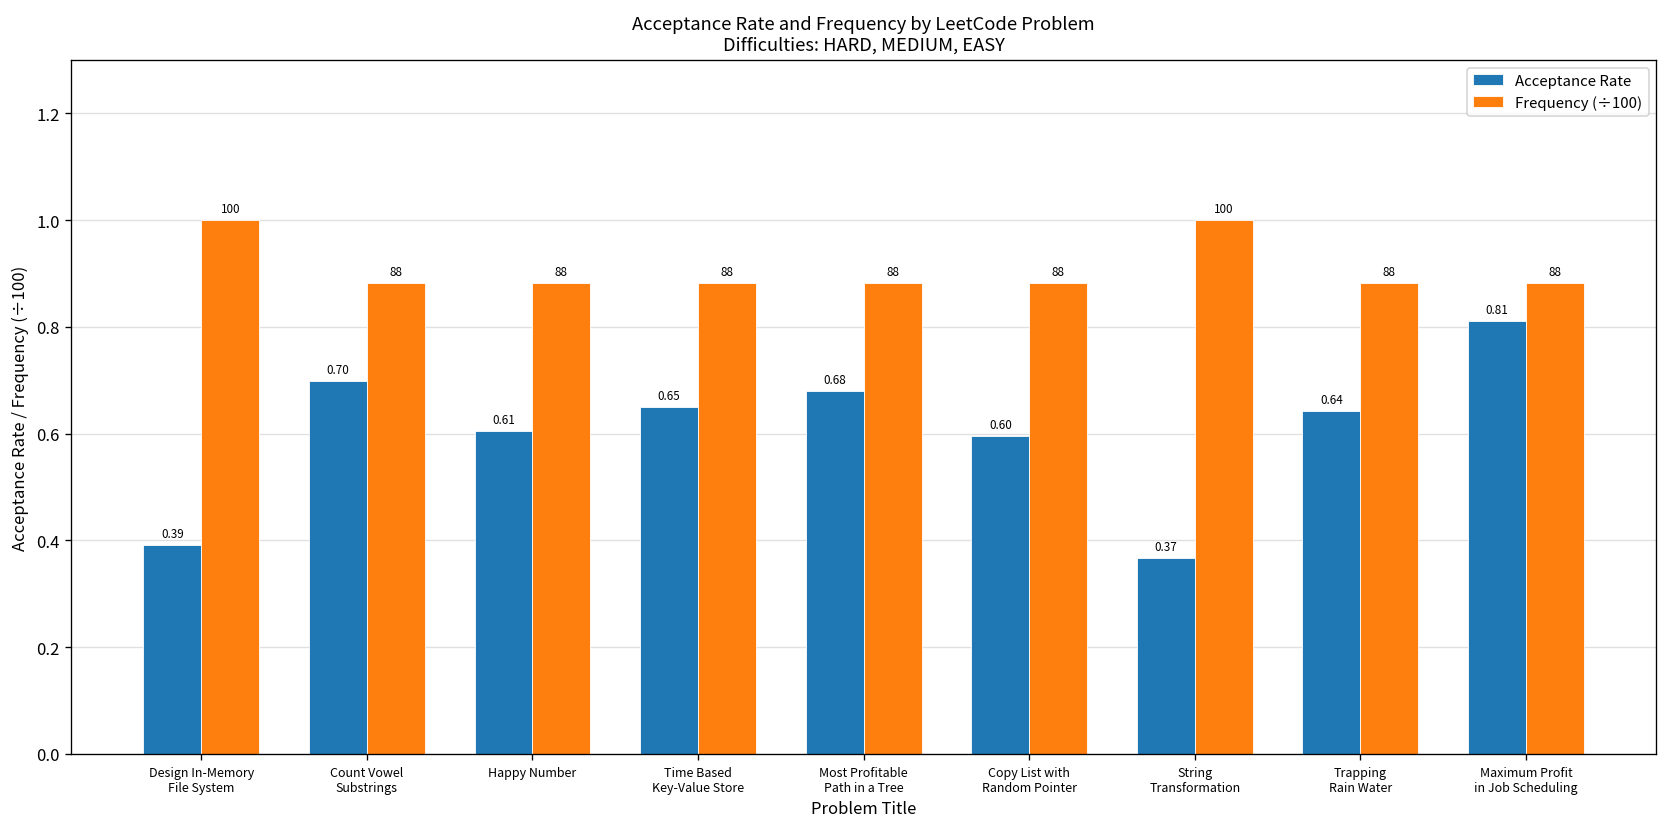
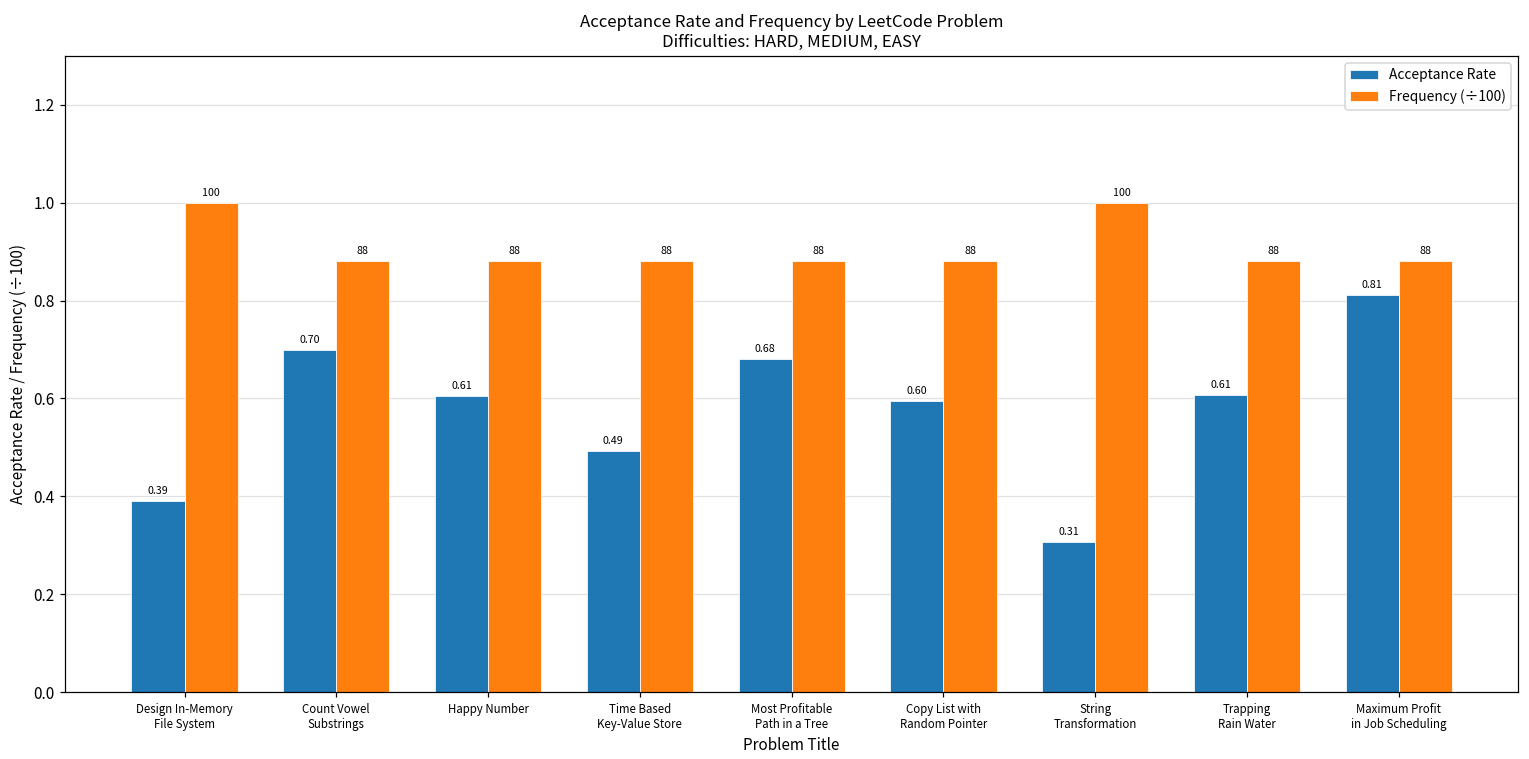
Acceptance Rate, Time Based Key-Value Store: 0.65 -> 0.49
Acceptance Rate, String Transformation: 0.37 -> 0.31
Acceptance Rate, Trapping Rain Water: 0.64 -> 0.61
